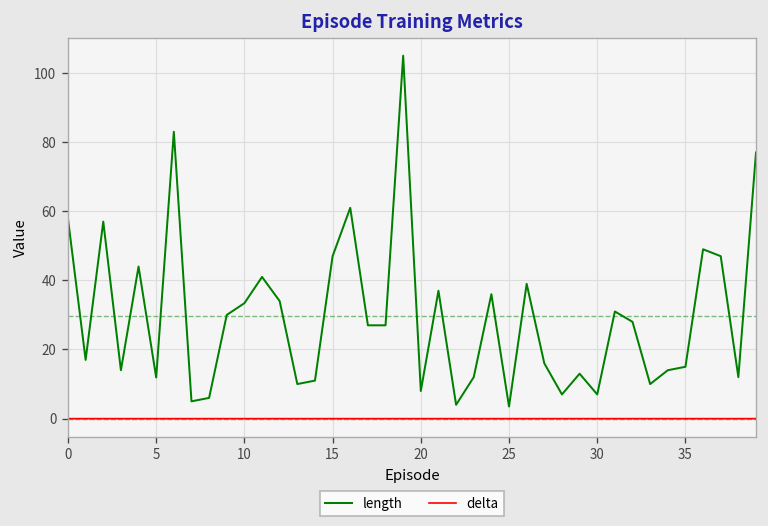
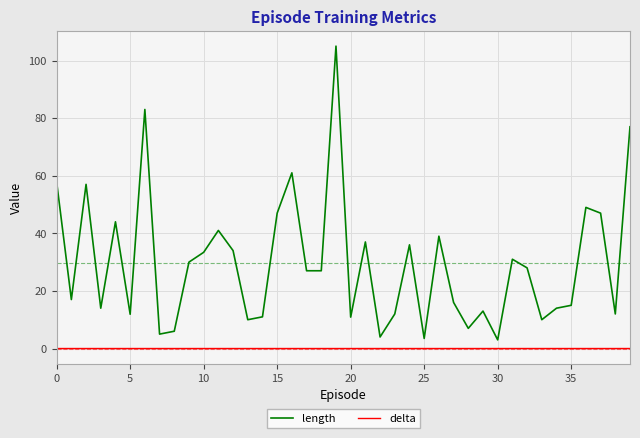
length, 20: 8 -> 11
length, 30: 7 -> 3
